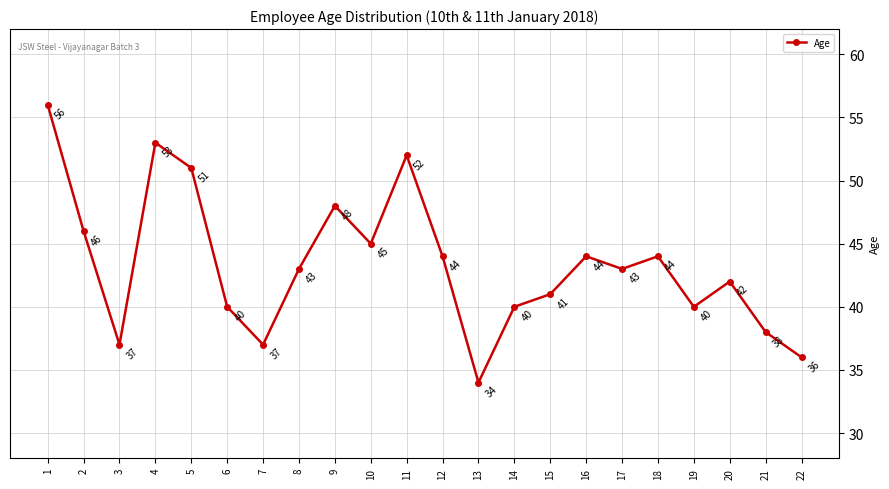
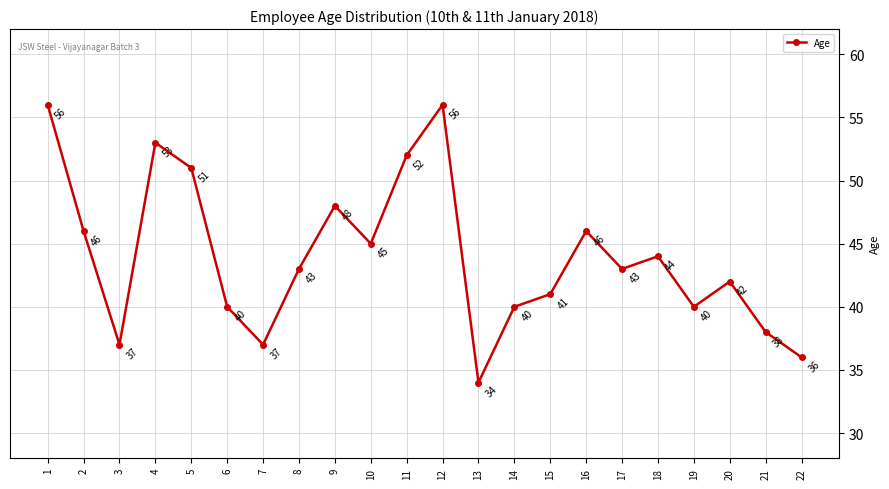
12: 44 -> 56
16: 44 -> 46
